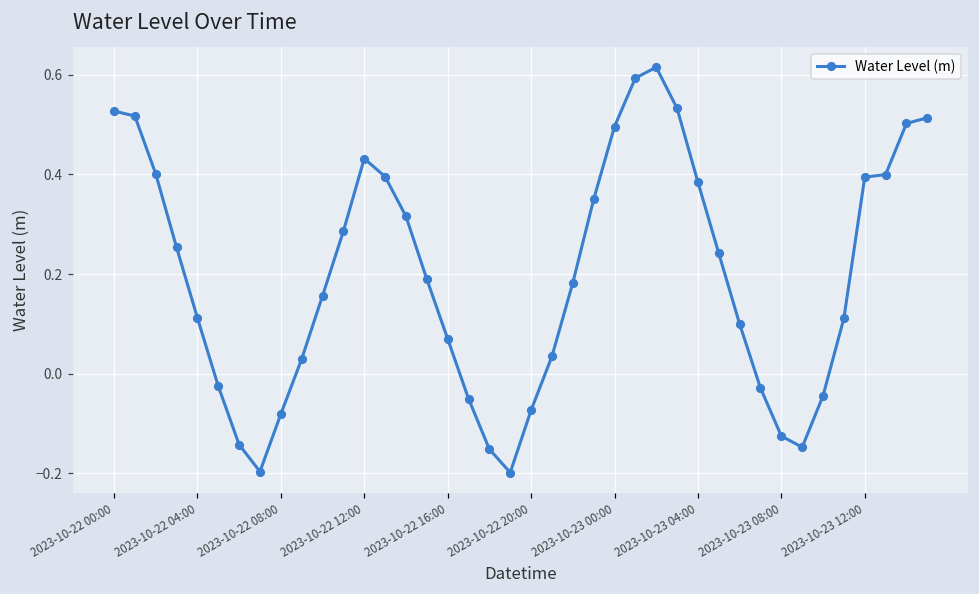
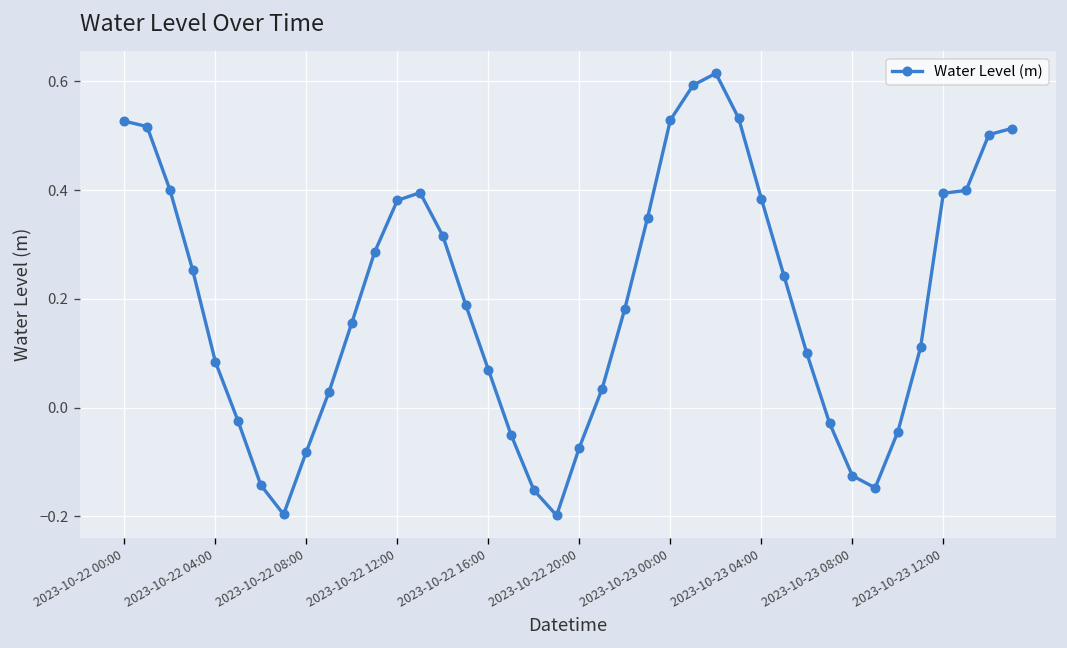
2023-10-22 04:00: 0.11 -> 0.08
2023-10-22 12:00: 0.43 -> 0.38
2023-10-23 00:00: 0.50 -> 0.53
